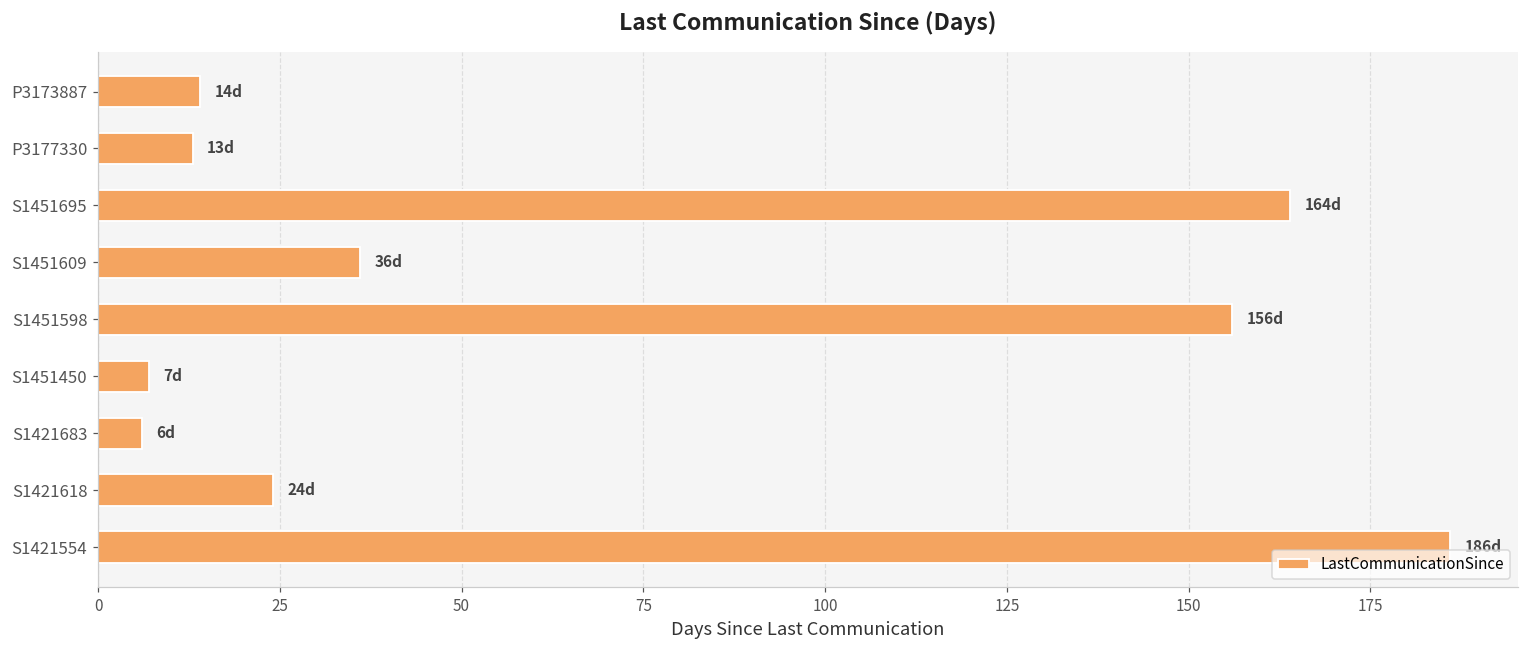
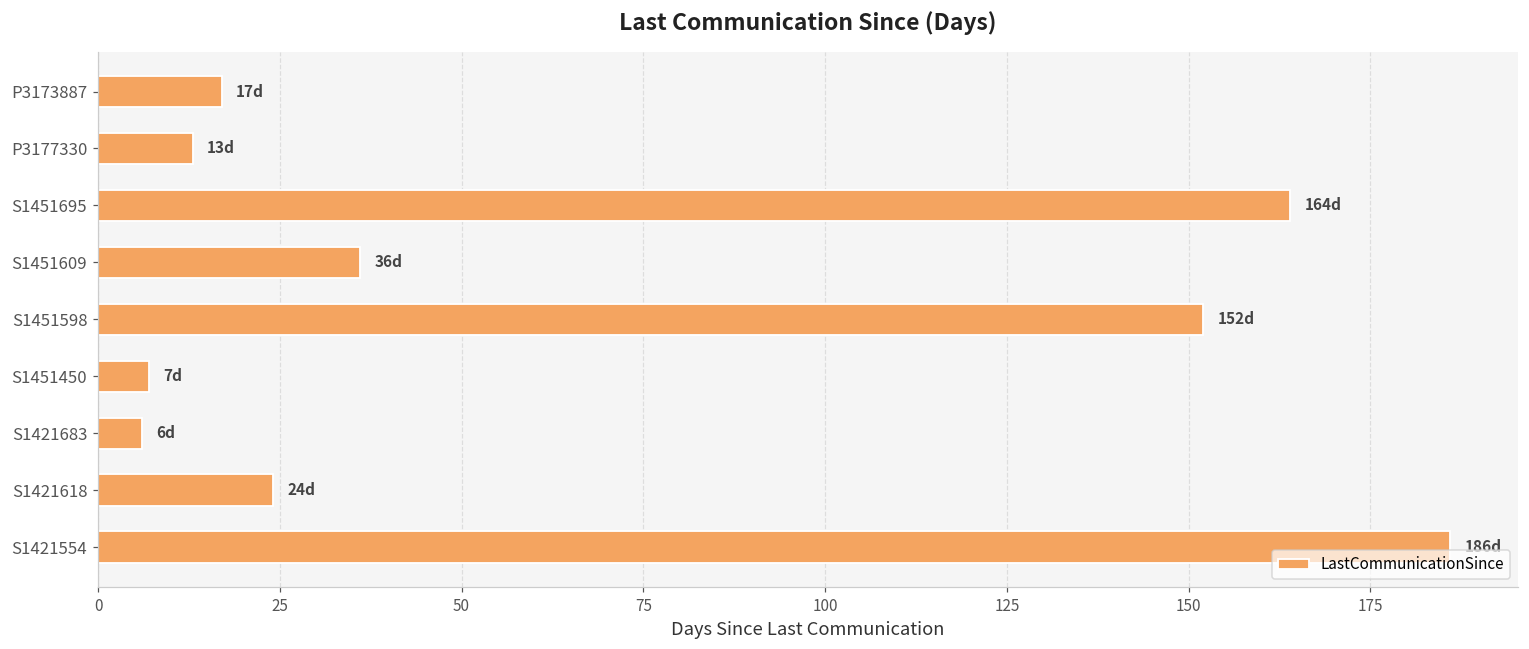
P3173887: 14d -> 17d
S1451598: 156d -> 152d
